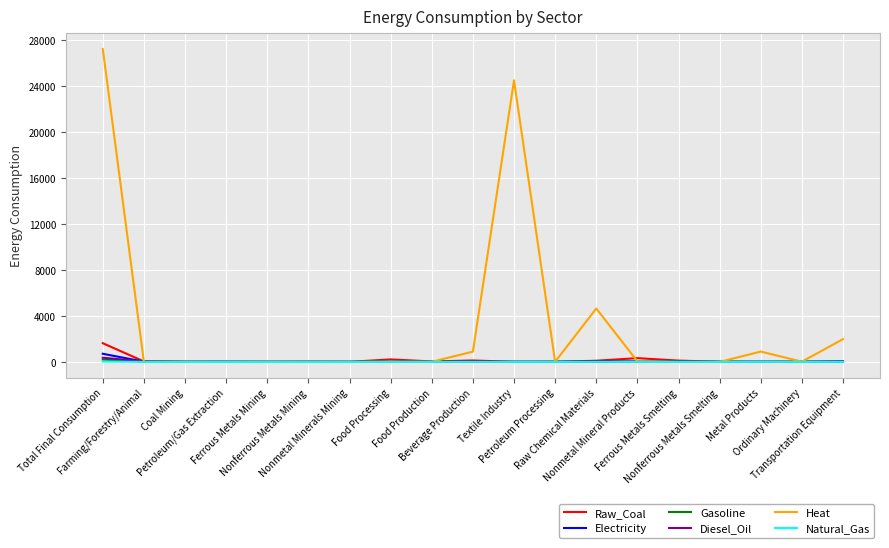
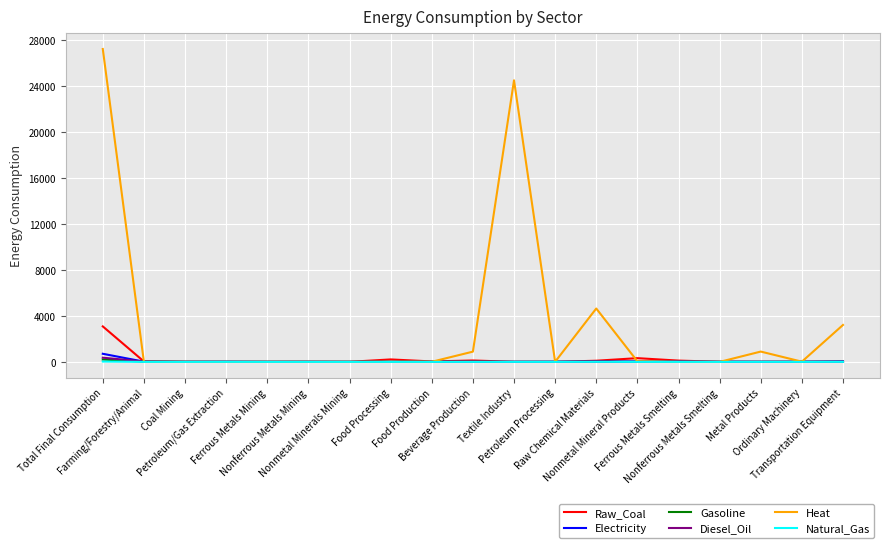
Raw_Coal, Total Final Consumption: 1600 -> 3100
Heat, Transportation Equipment: 2000 -> 3200
